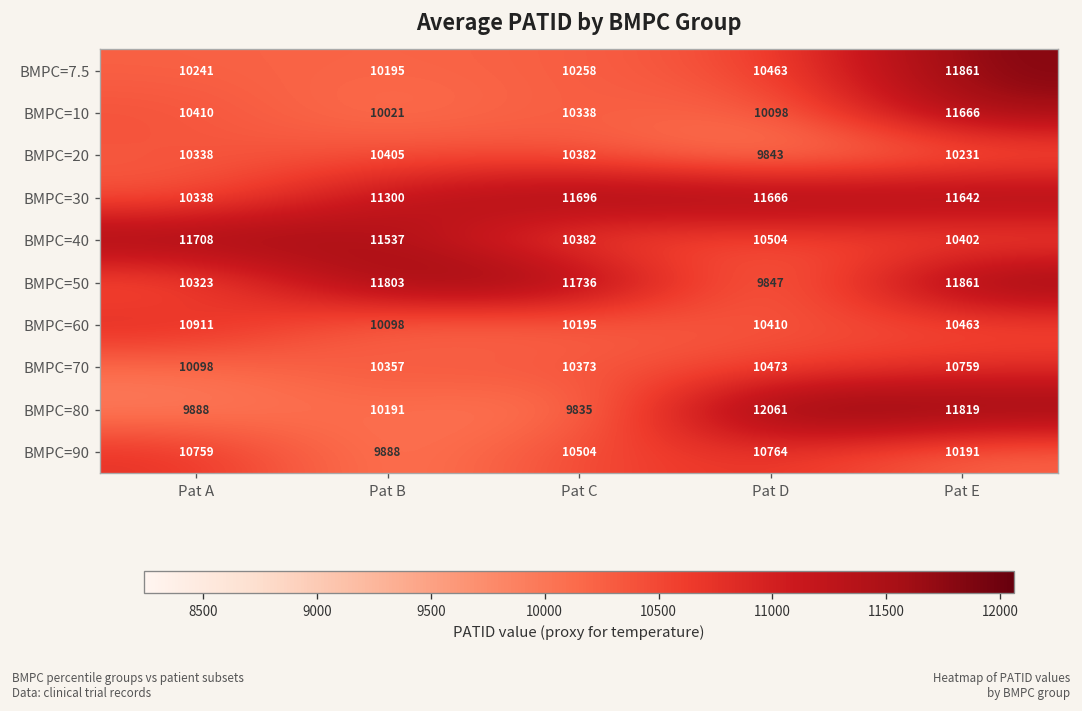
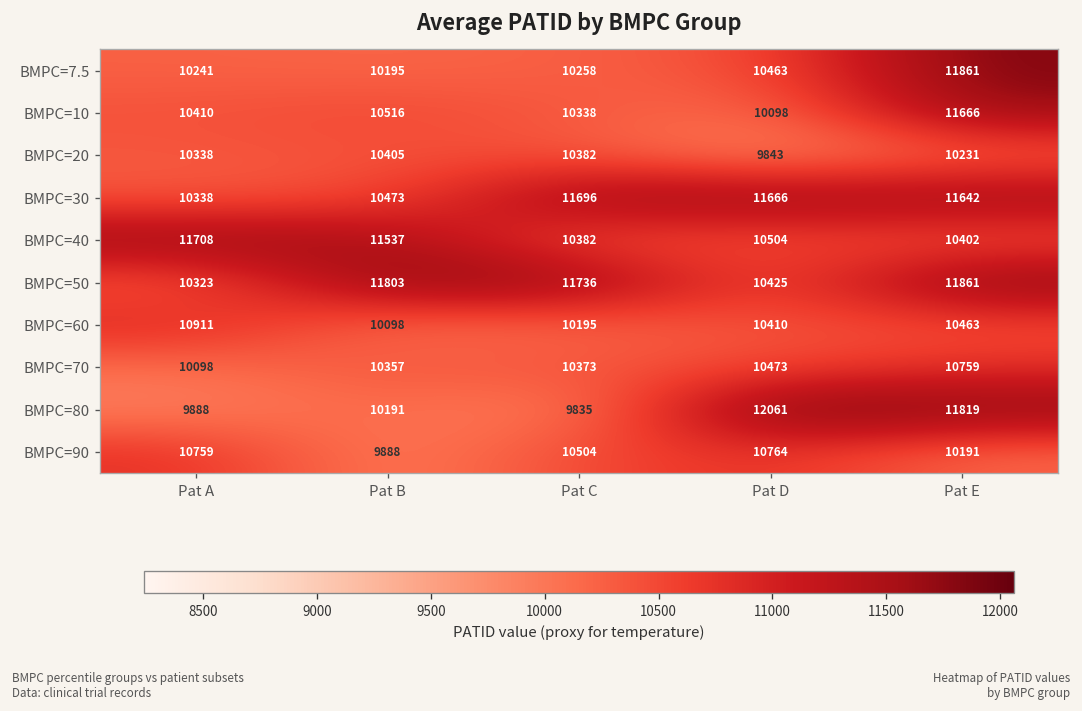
BMPC=10, Pat B: 10021 -> 10516
BMPC=30, Pat B: 11300 -> 10473
BMPC=50, Pat D: 9847 -> 10425
